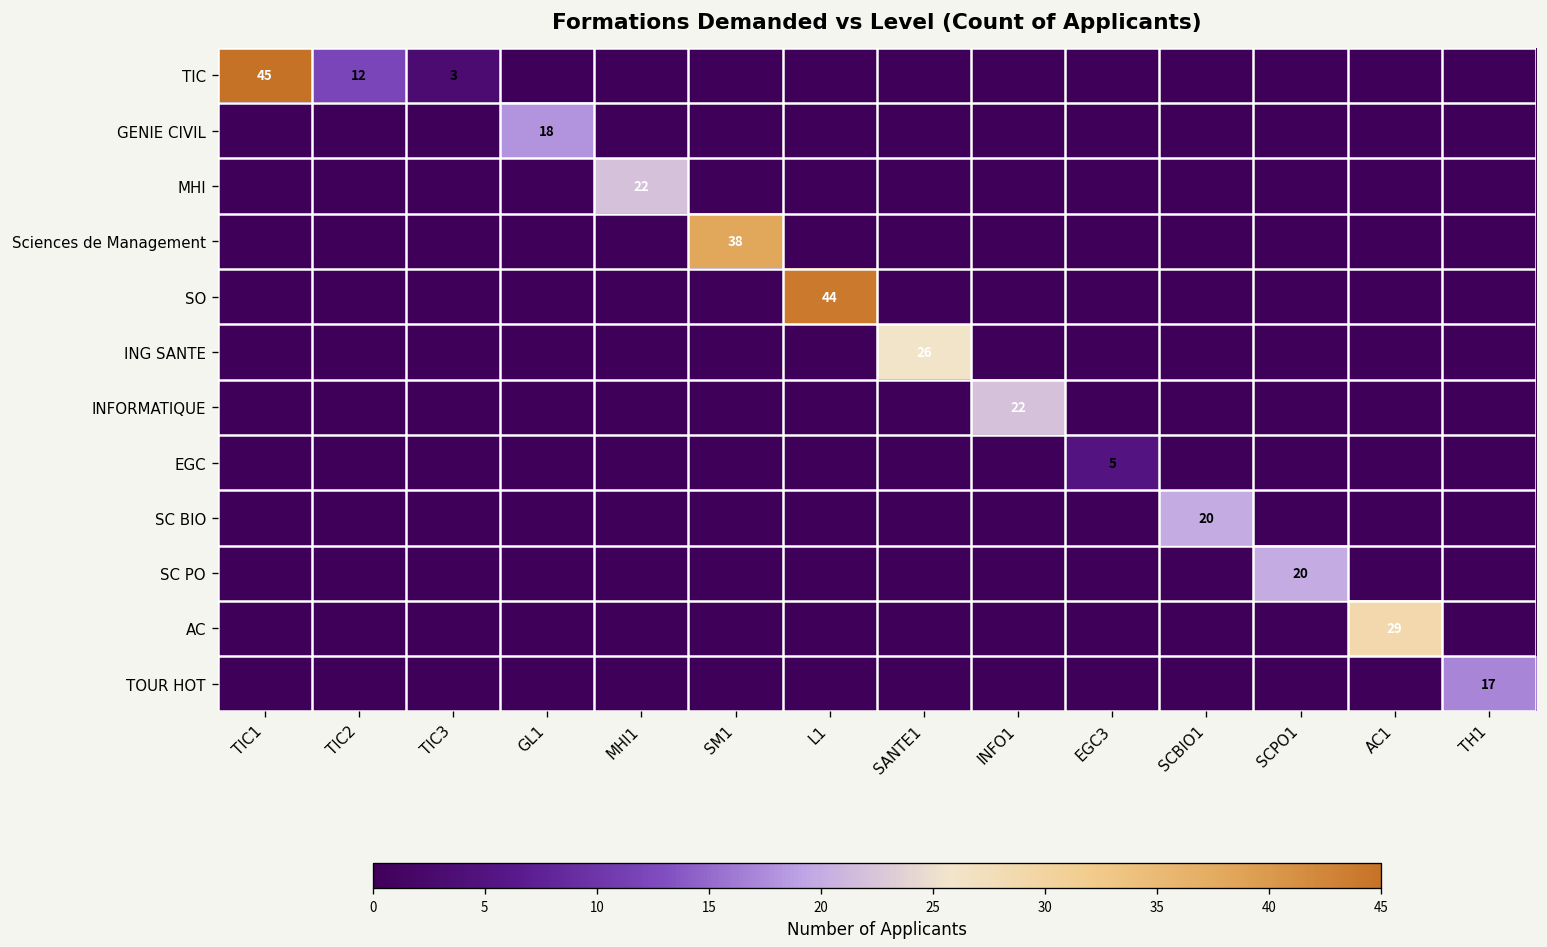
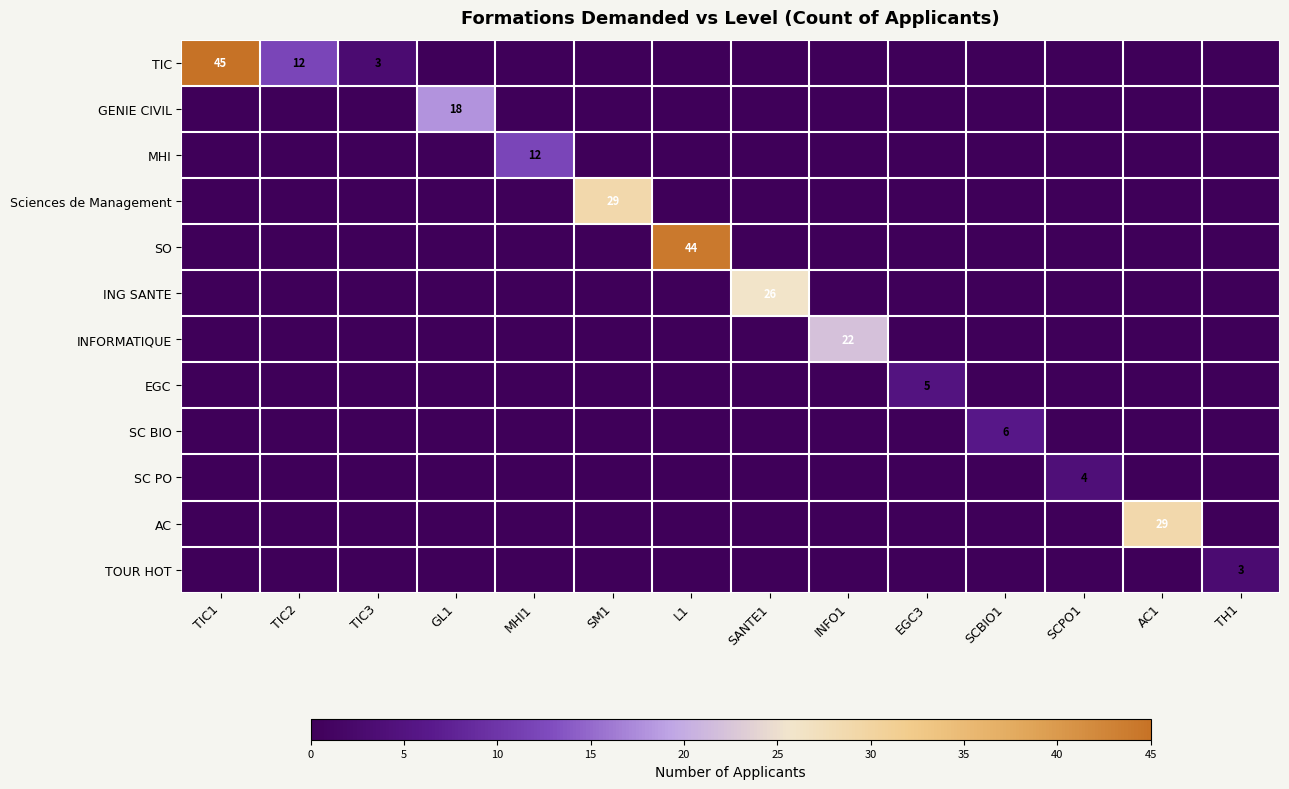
MHI, MHI1: 22 -> 12
Sciences de Management, SM1: 38 -> 29
SC BIO, SCBIO1: 20 -> 6
SC PO, SCPO1: 20 -> 4
TOUR HOT, TH1: 17 -> 3
